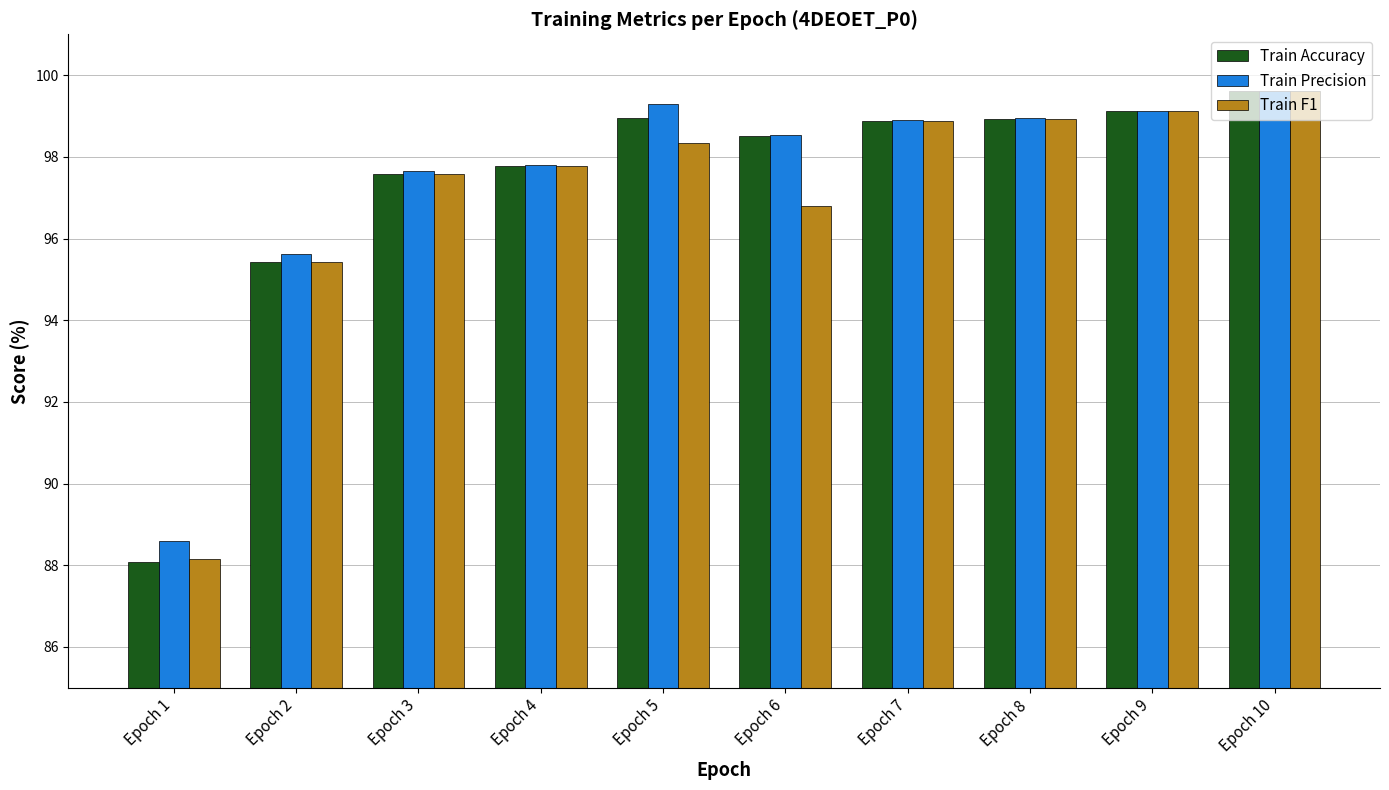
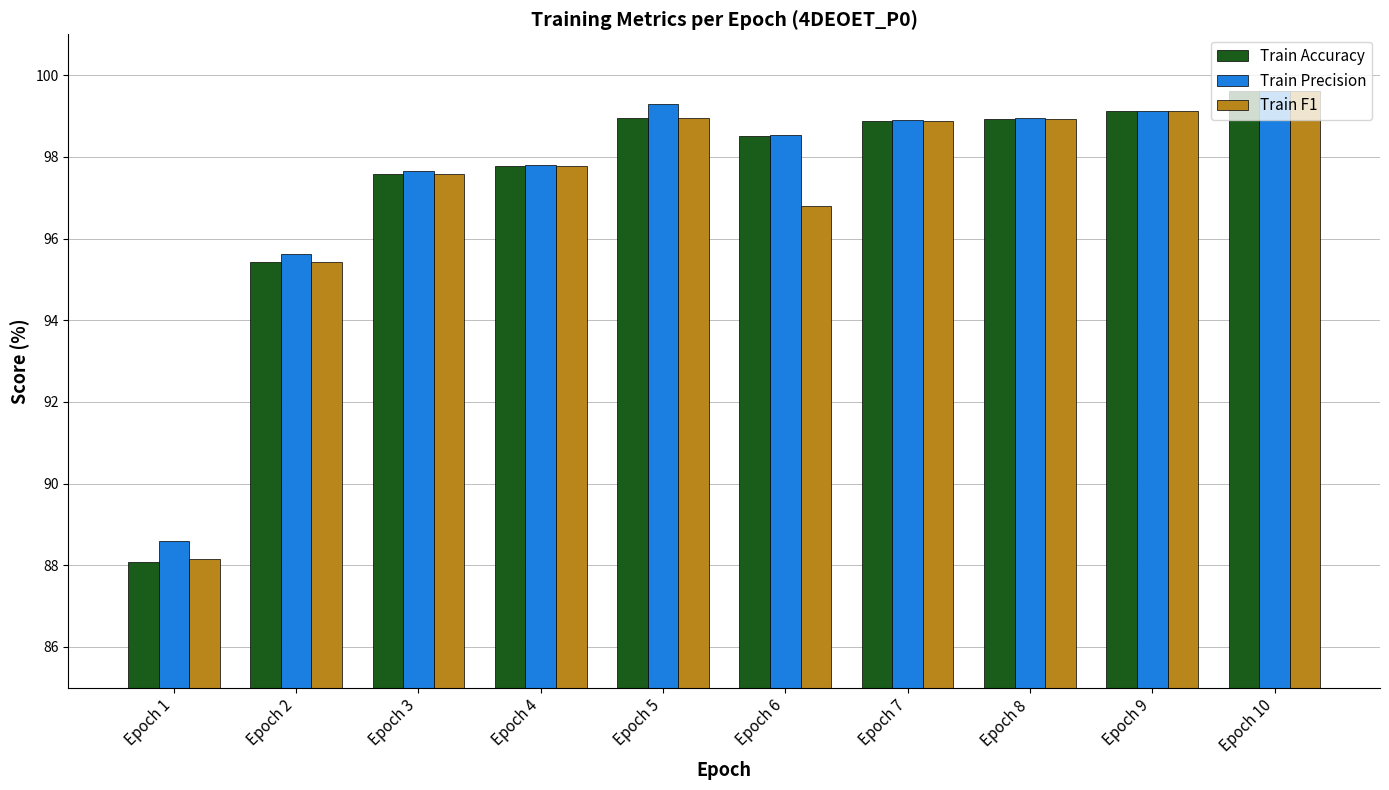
Train F1, Epoch 5: 98.4 -> 99.0
